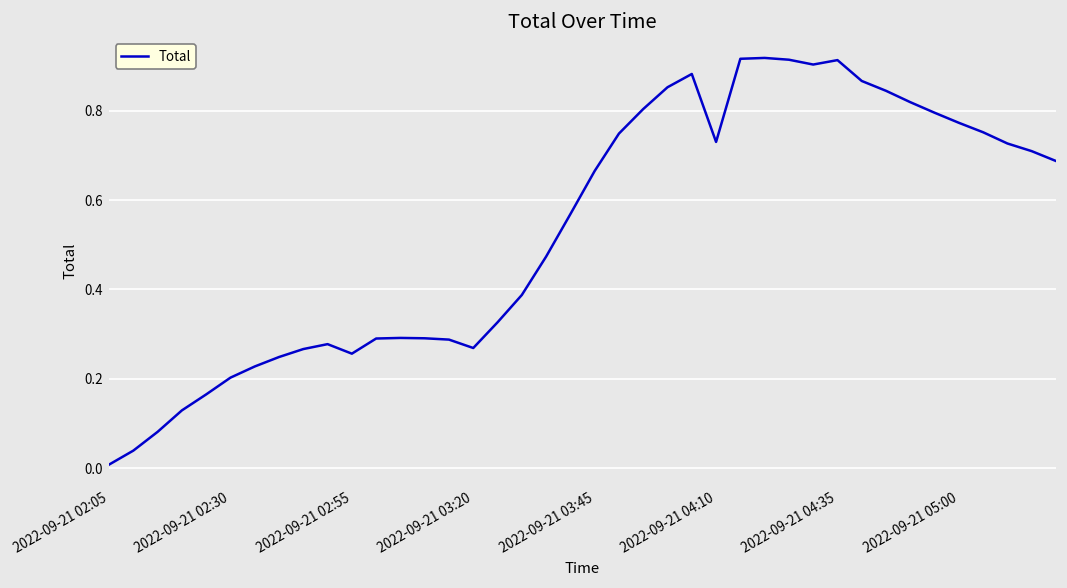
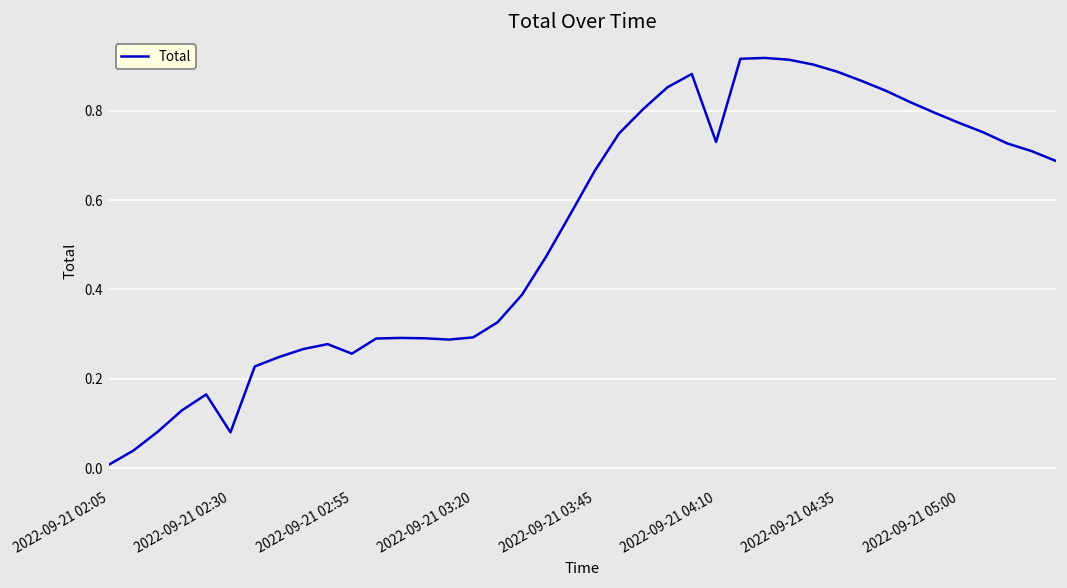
2022-09-21 02:30: 0.20 -> 0.08
2022-09-21 03:20: 0.27 -> 0.29
2022-09-21 04:35: 0.91 -> 0.89
